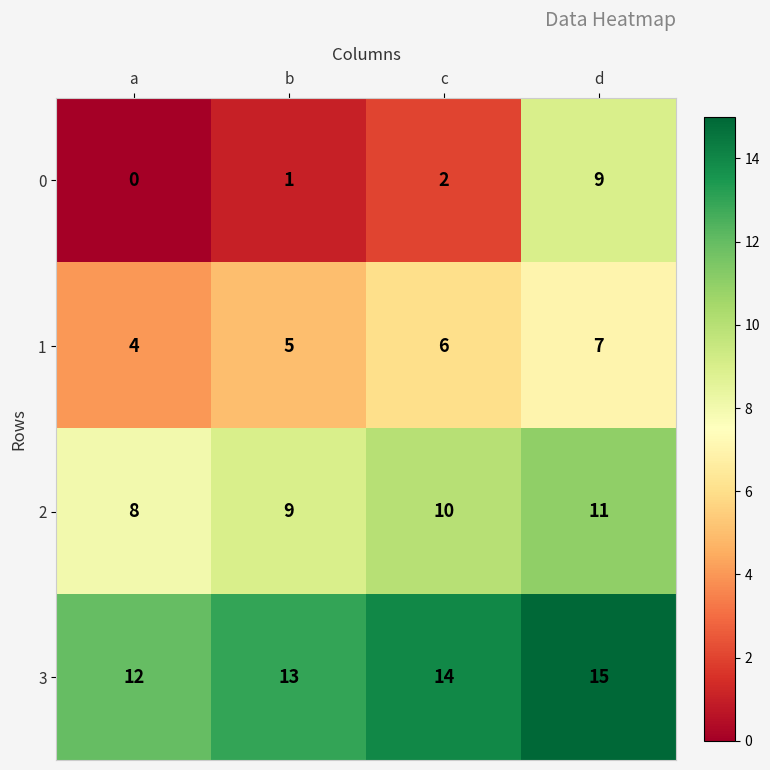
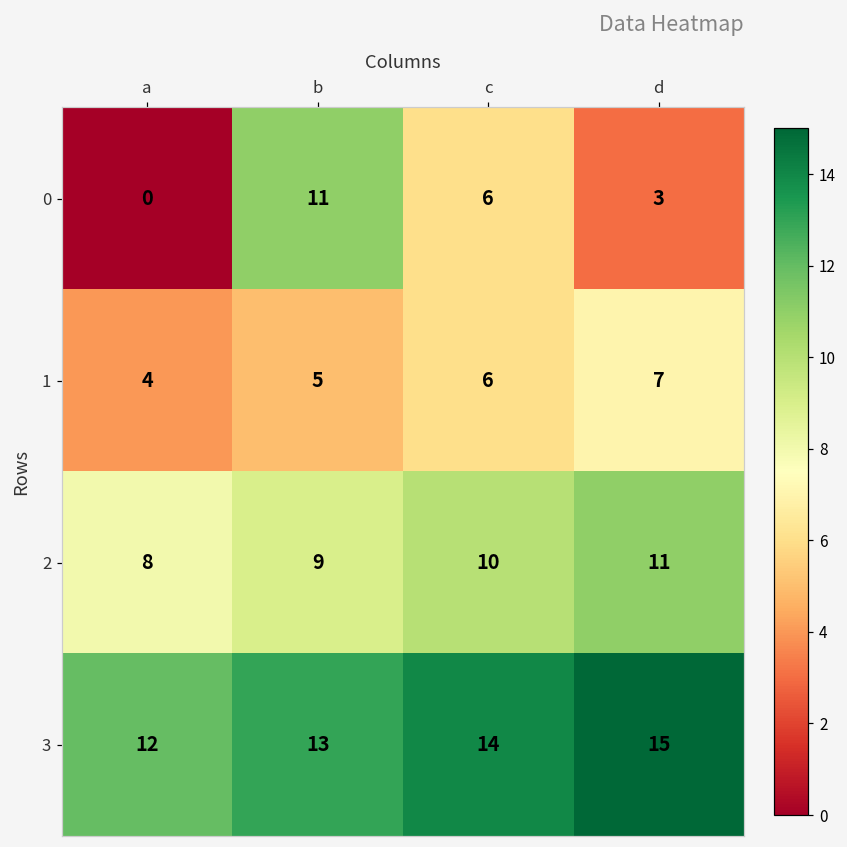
0, b: 1 -> 11
0, c: 2 -> 6
0, d: 9 -> 3
